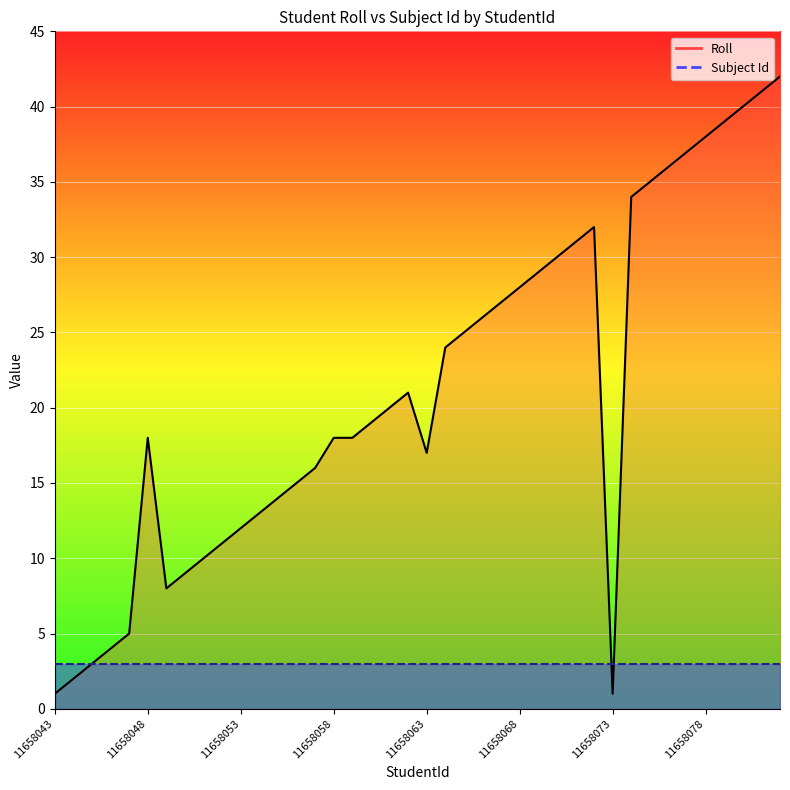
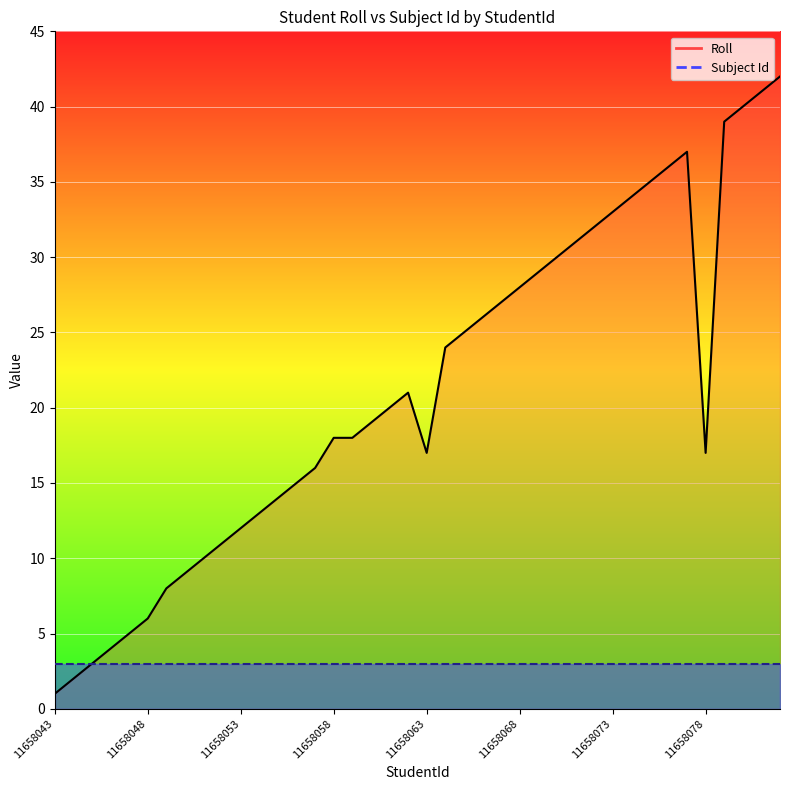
Roll, 11658048: 18 -> 6
Roll, 11658073: 1 -> 33
Roll, 11658078: 38 -> 17
